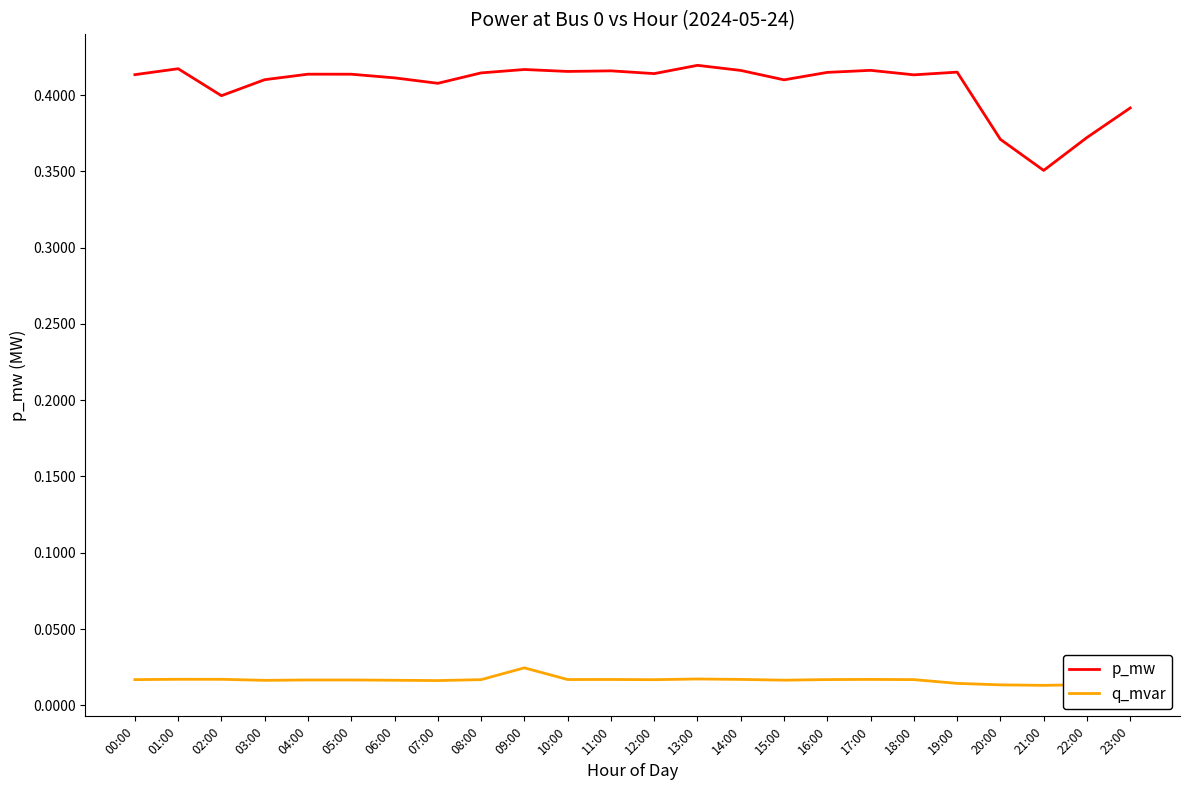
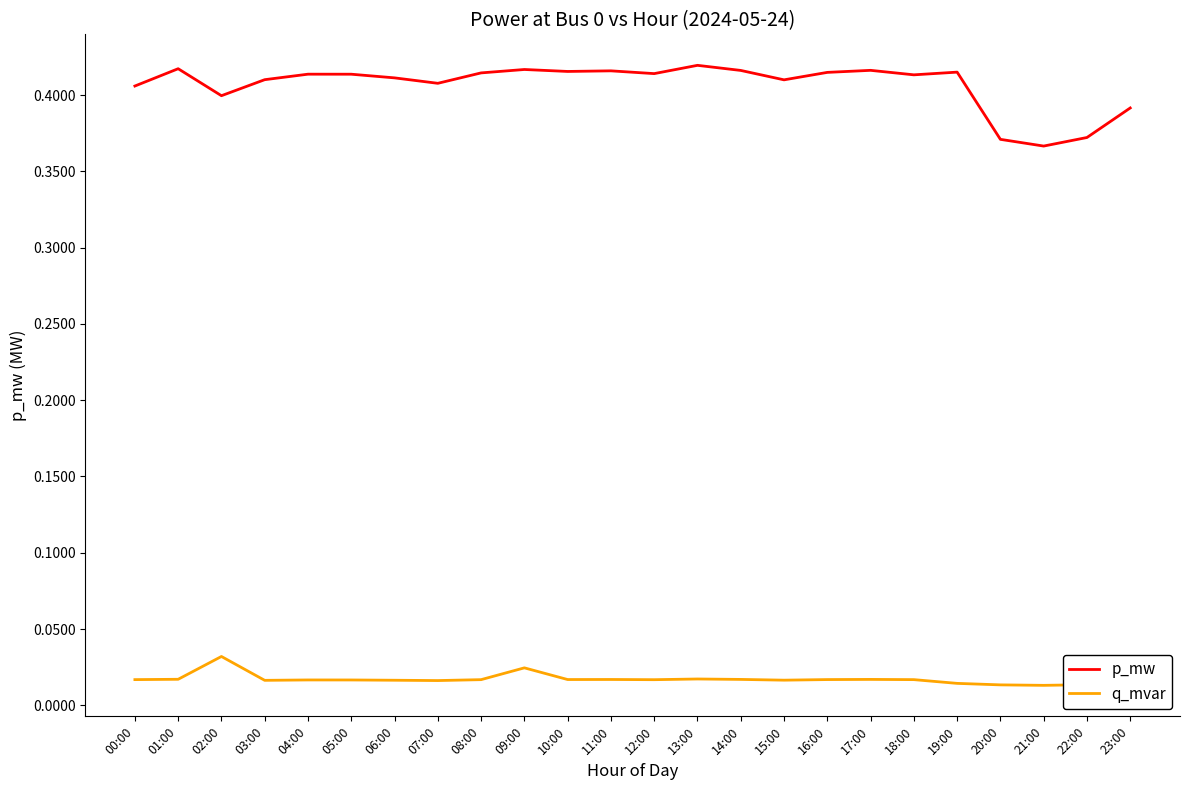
p_mw, 00:00: 0.413 -> 0.406
q_mvar, 02:00: 0.017 -> 0.032
p_mw, 21:00: 0.351 -> 0.367
